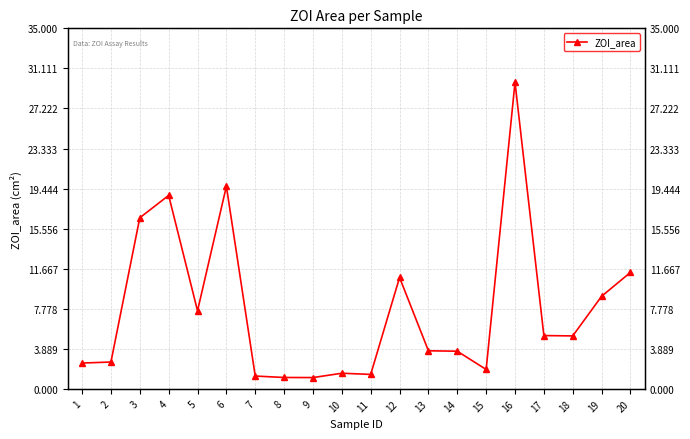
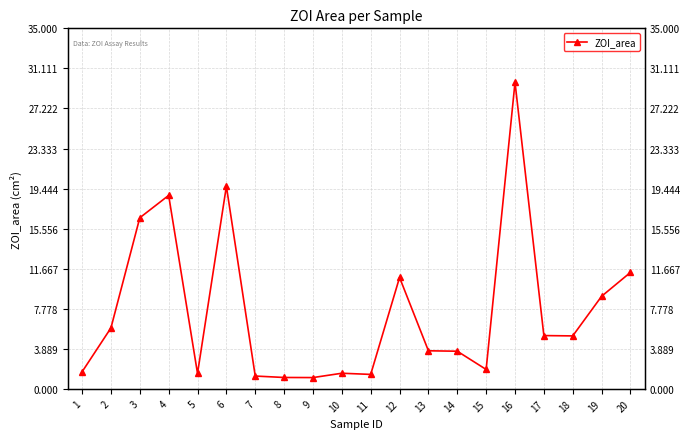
1: 2.5 -> 1.7
2: 2.6 -> 5.9
5: 7.6 -> 1.5
